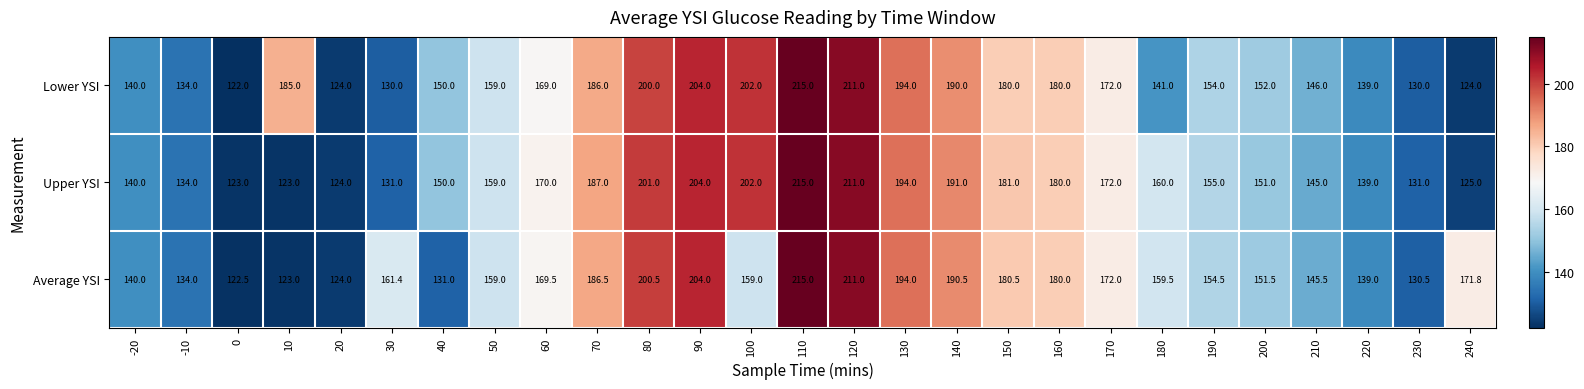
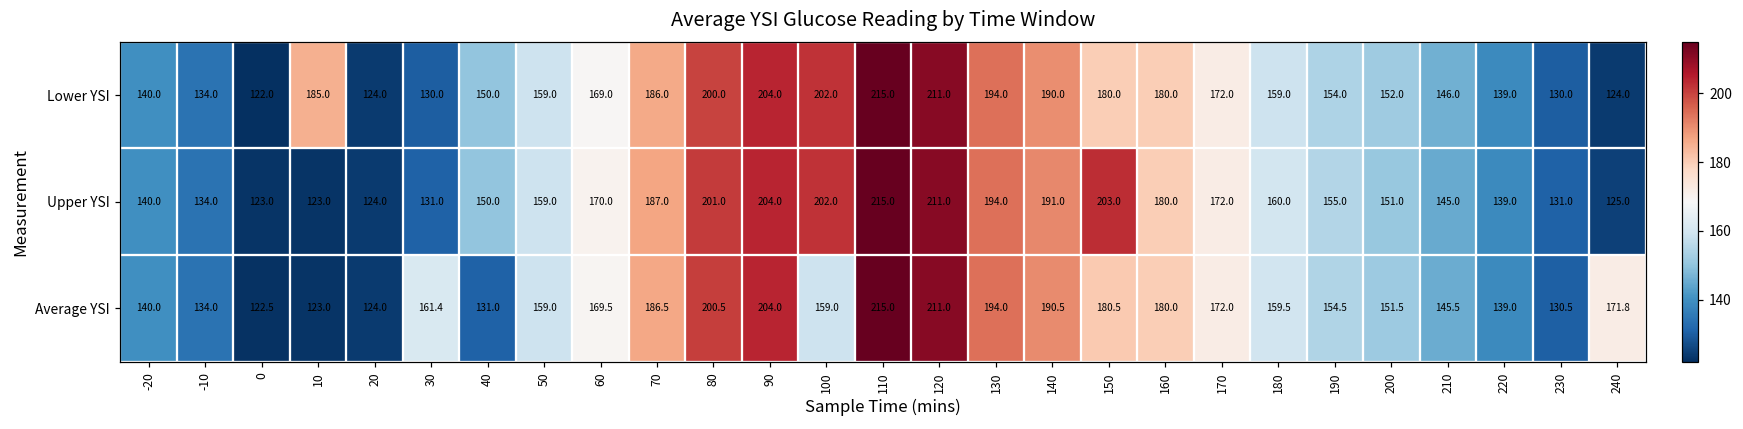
Lower YSI, 180: 141.0 -> 159.0
Upper YSI, 150: 181.0 -> 203.0
